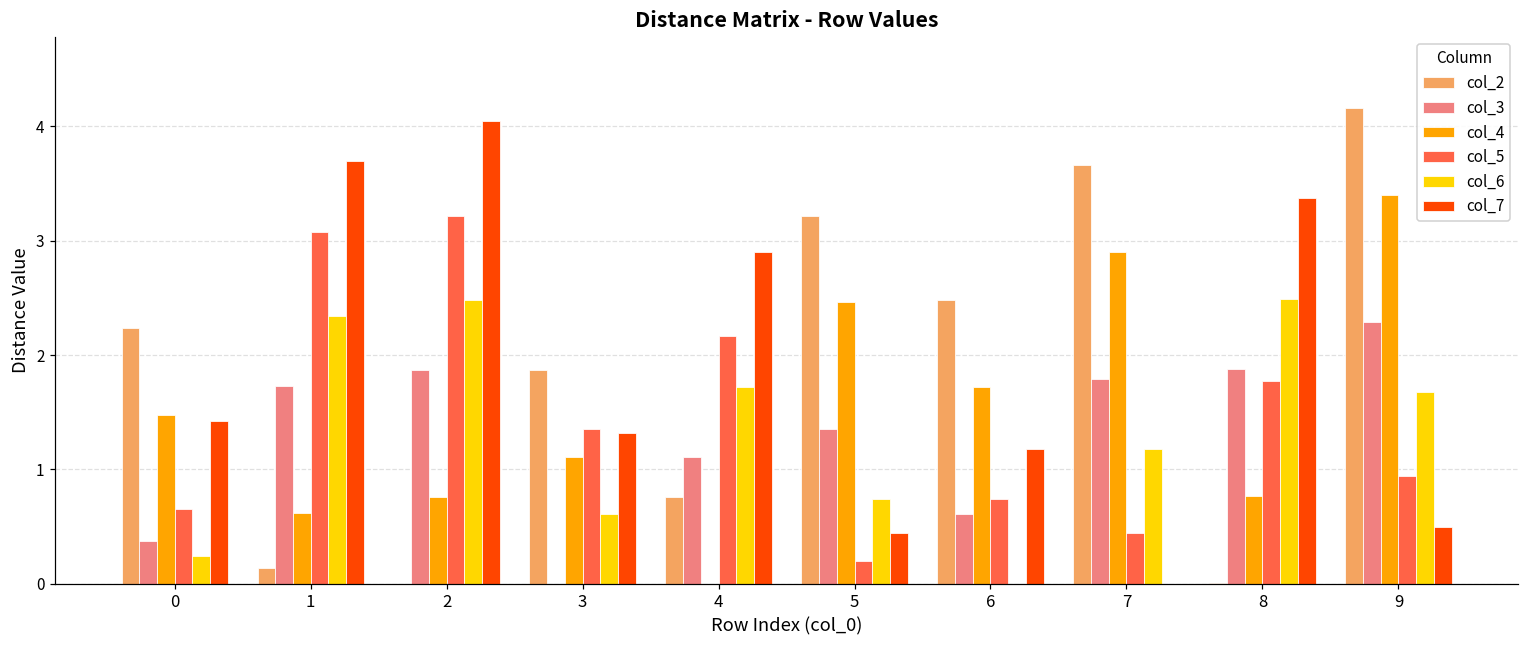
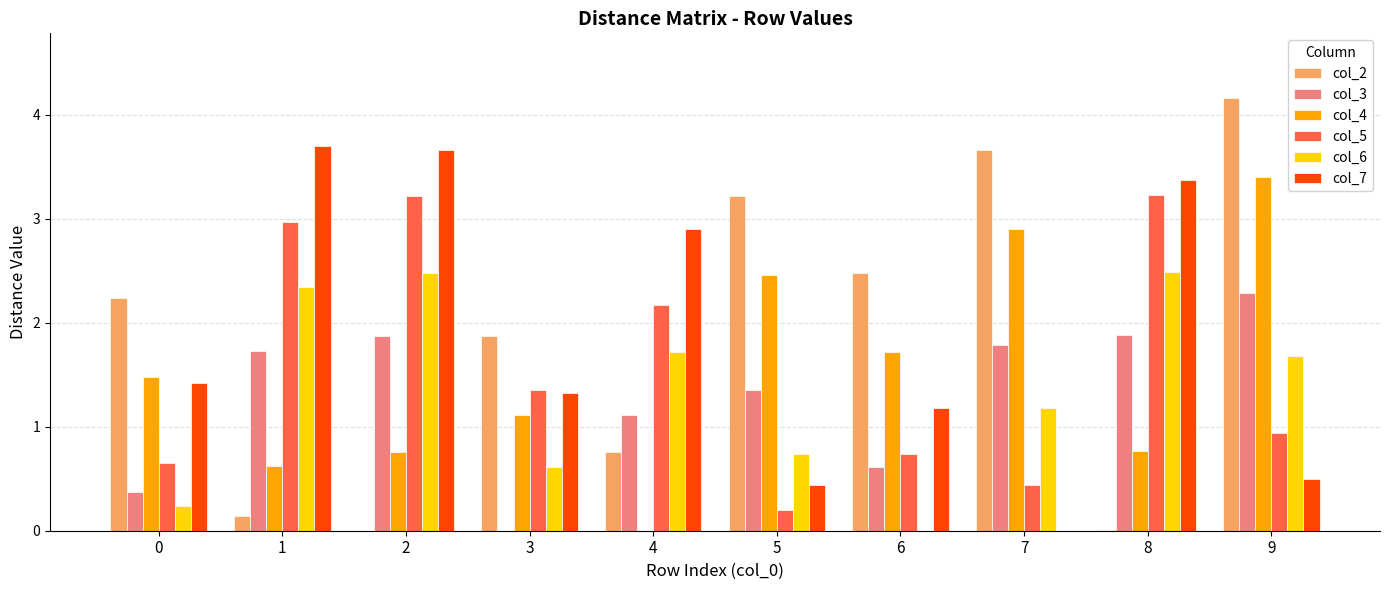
col_5, 1: 3.08 -> 2.97
col_7, 2: 4.05 -> 3.66
col_5, 8: 1.77 -> 3.23
